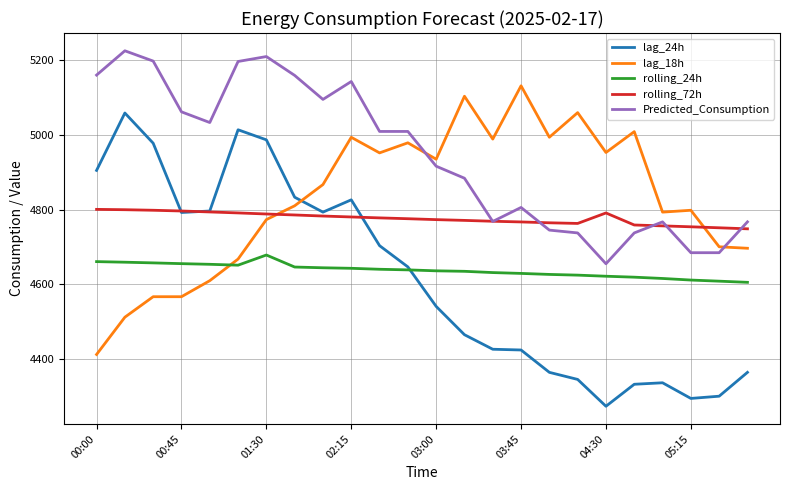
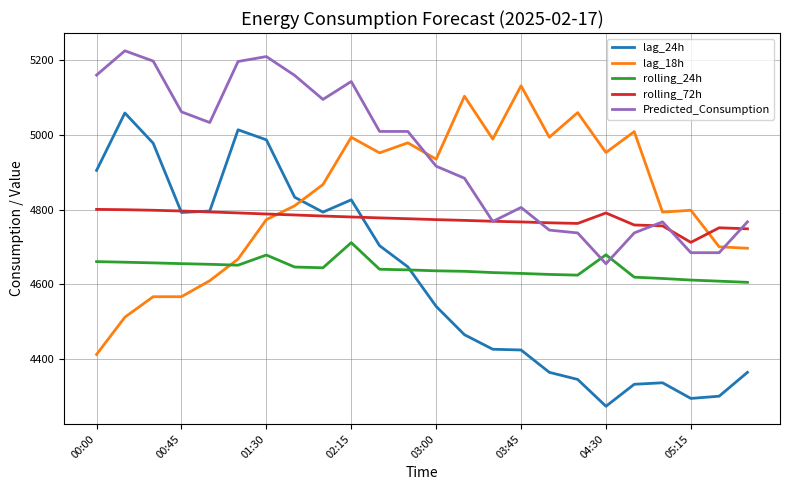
rolling_24h, 02:15: 4640 -> 4710
rolling_24h, 04:30: 4620 -> 4680
rolling_72h, 05:15: 4750 -> 4710
